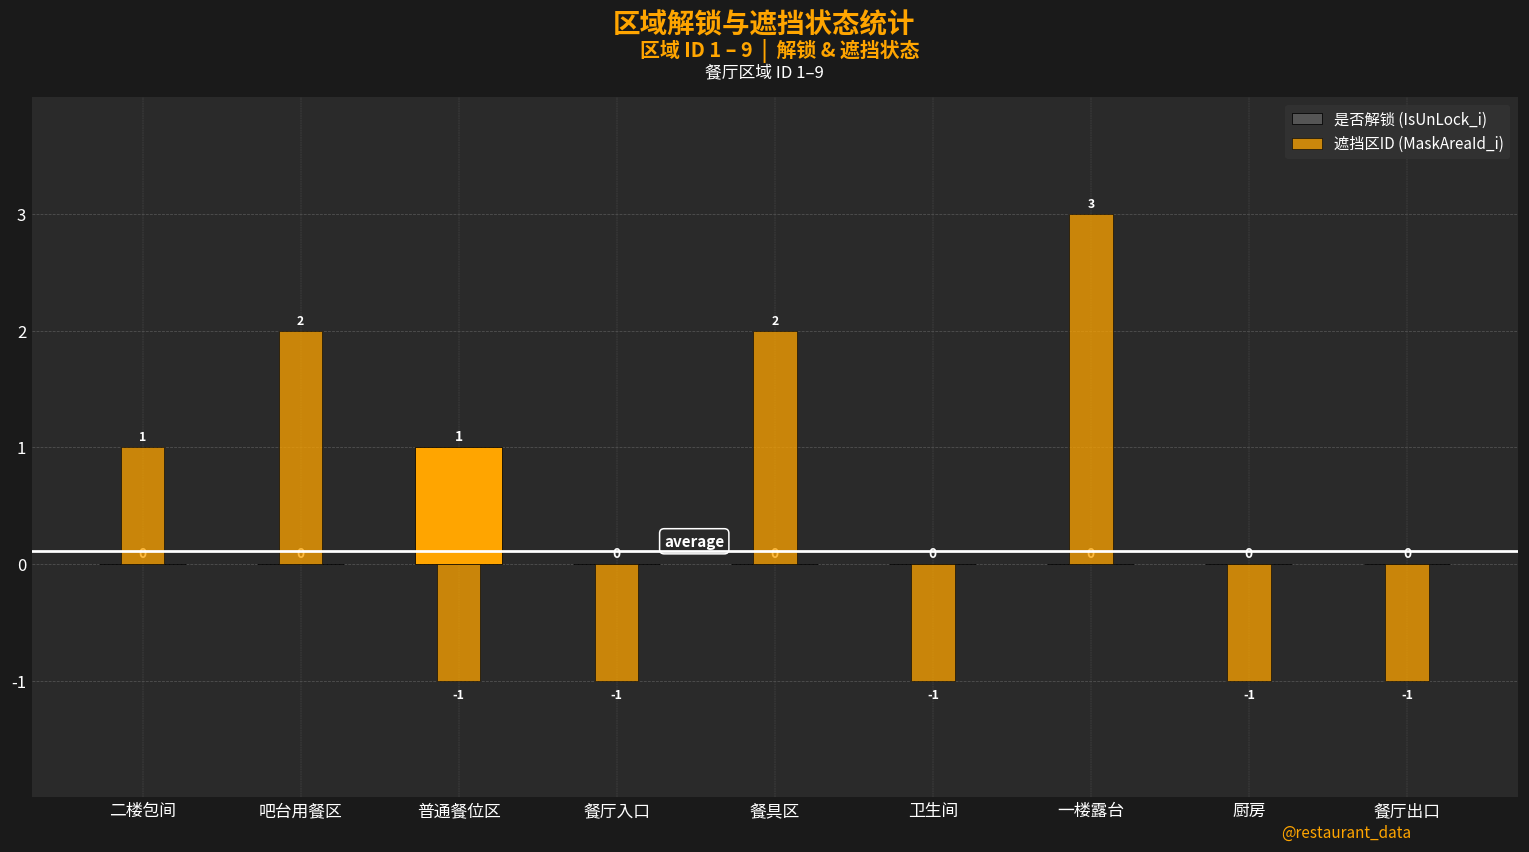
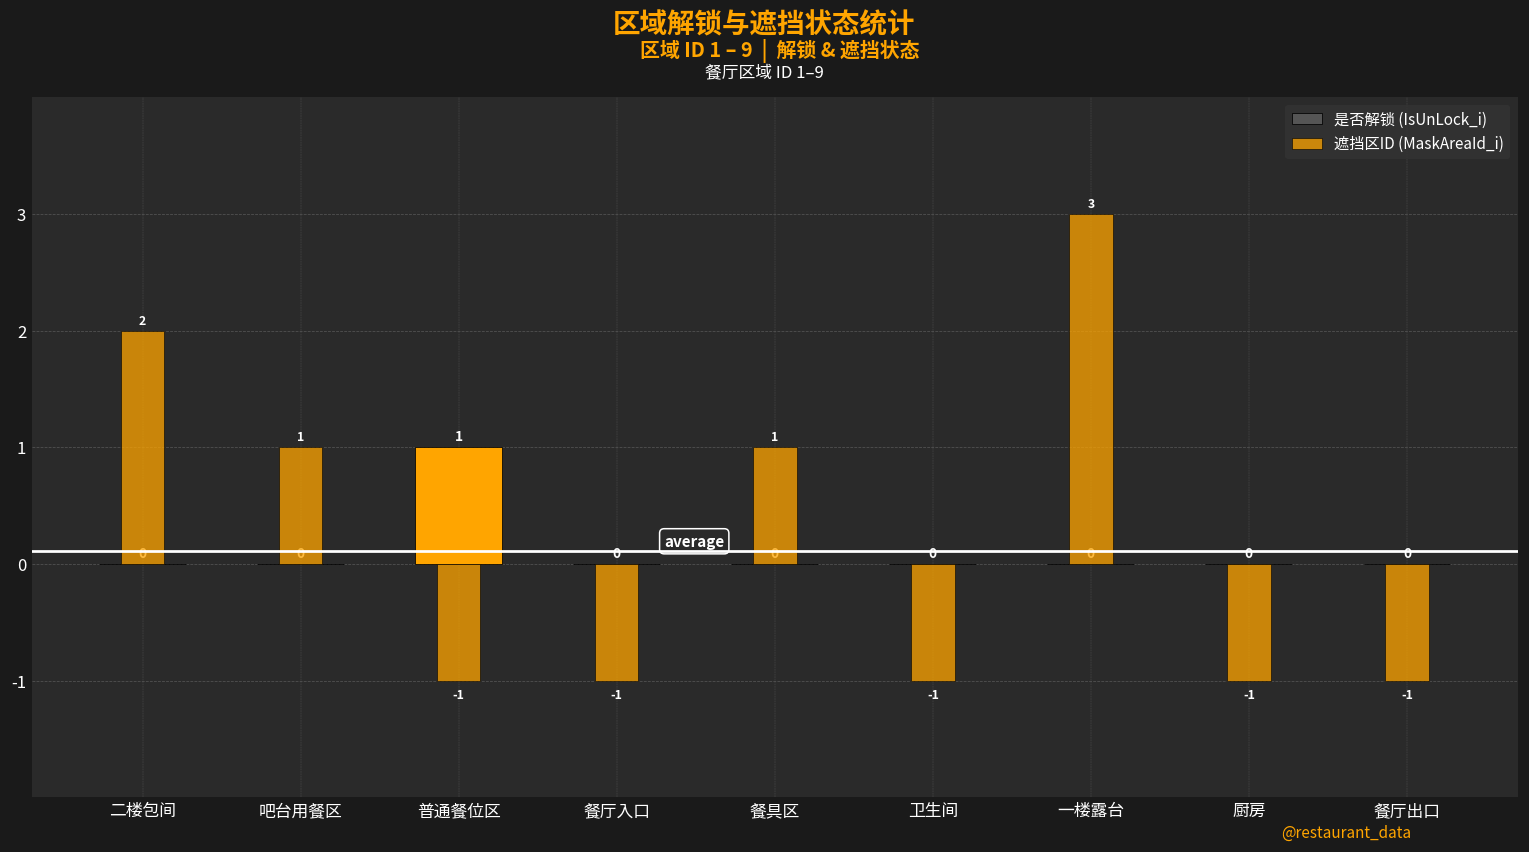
遮挡区ID (MaskAreaId_i), 二楼包间: 1 -> 2
遮挡区ID (MaskAreaId_i), 吧台用餐区: 2 -> 1
遮挡区ID (MaskAreaId_i), 餐具区: 2 -> 1
